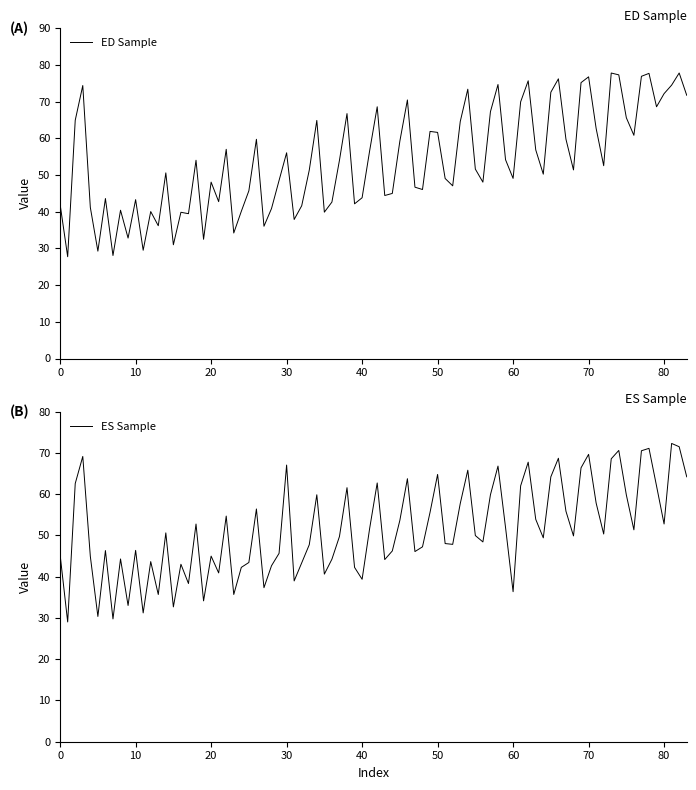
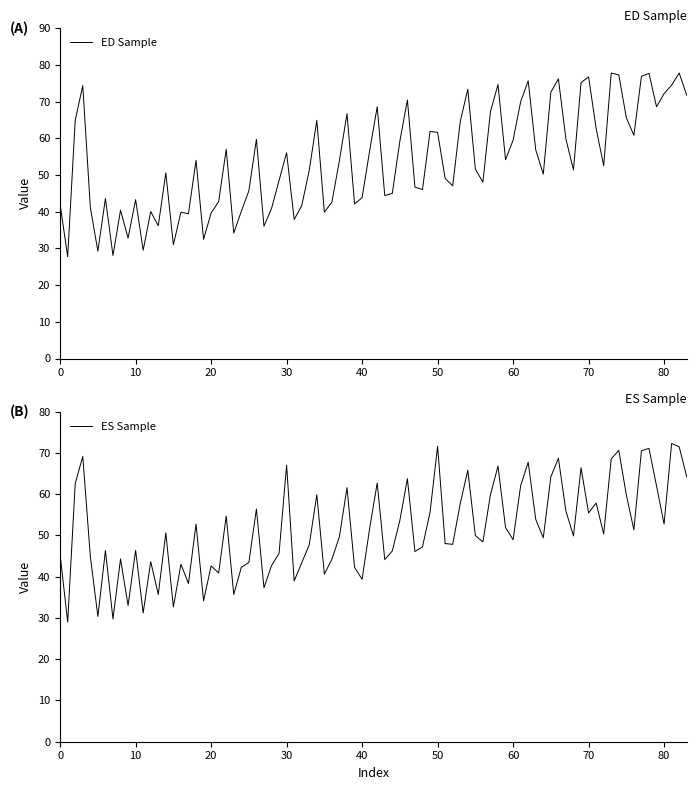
ED Sample, 20: 48 -> 40
ED Sample, 60: 49 -> 60
ES Sample, 20: 45 -> 43
ES Sample, 50: 65 -> 72
ES Sample, 60: 36 -> 49
ES Sample, 70: 70 -> 55
